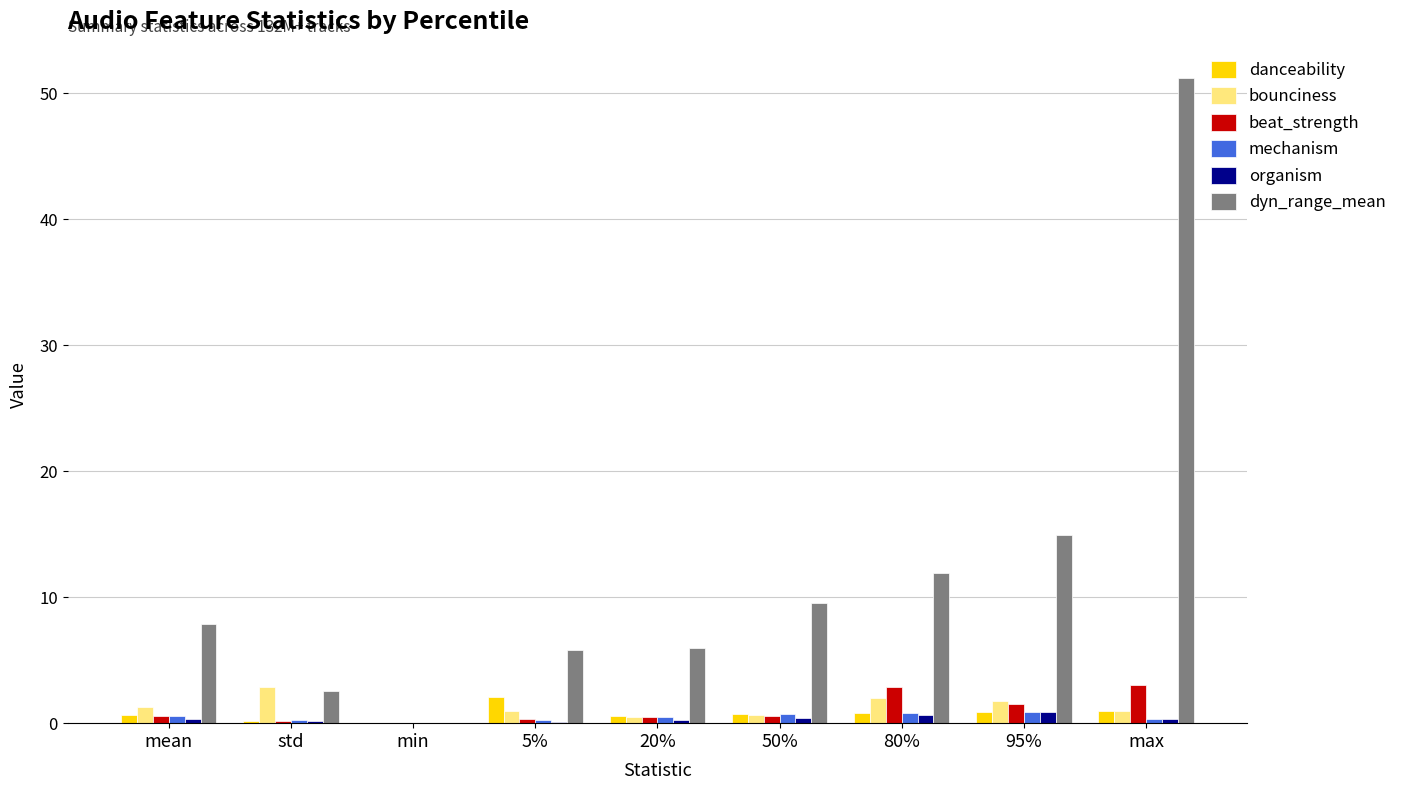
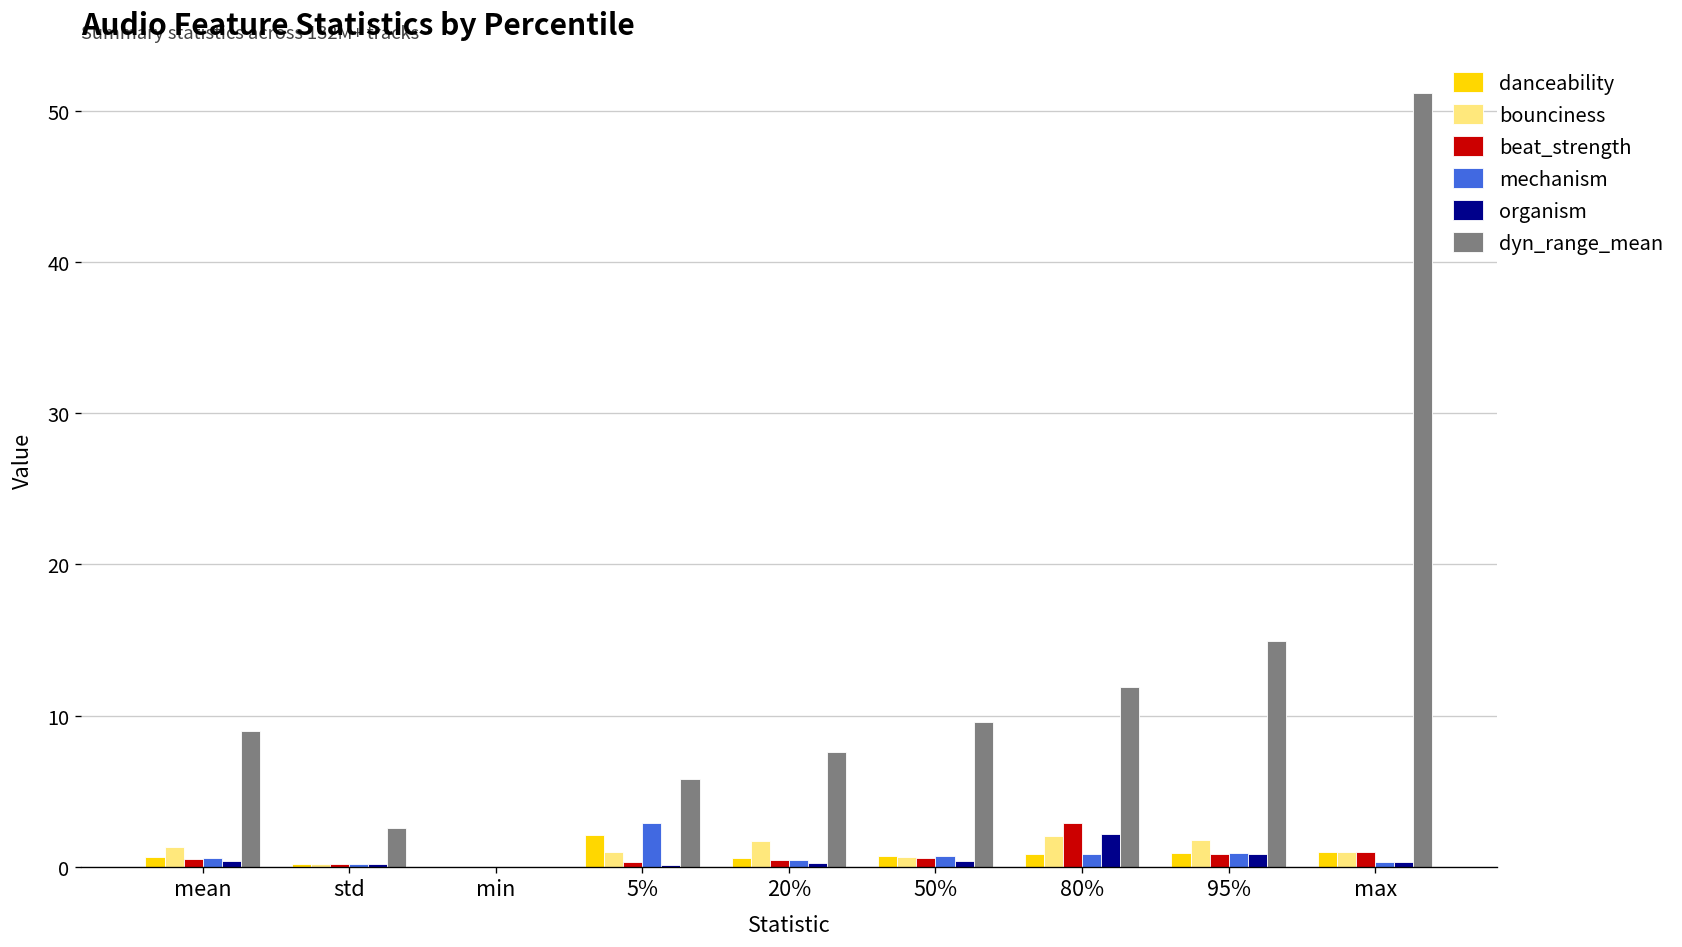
dyn_range_mean, mean: 7.8 -> 9.0
bounciness, std: 2.9 -> 0.2
mechanism, 5%: 0.3 -> 2.9
bounciness, 20%: 0.5 -> 1.7
dyn_range_mean, 20%: 6.0 -> 7.6
organism, 80%: 0.6 -> 2.2
beat_strength, 95%: 1.5 -> 0.8
beat_strength, max: 3.0 -> 1.0
